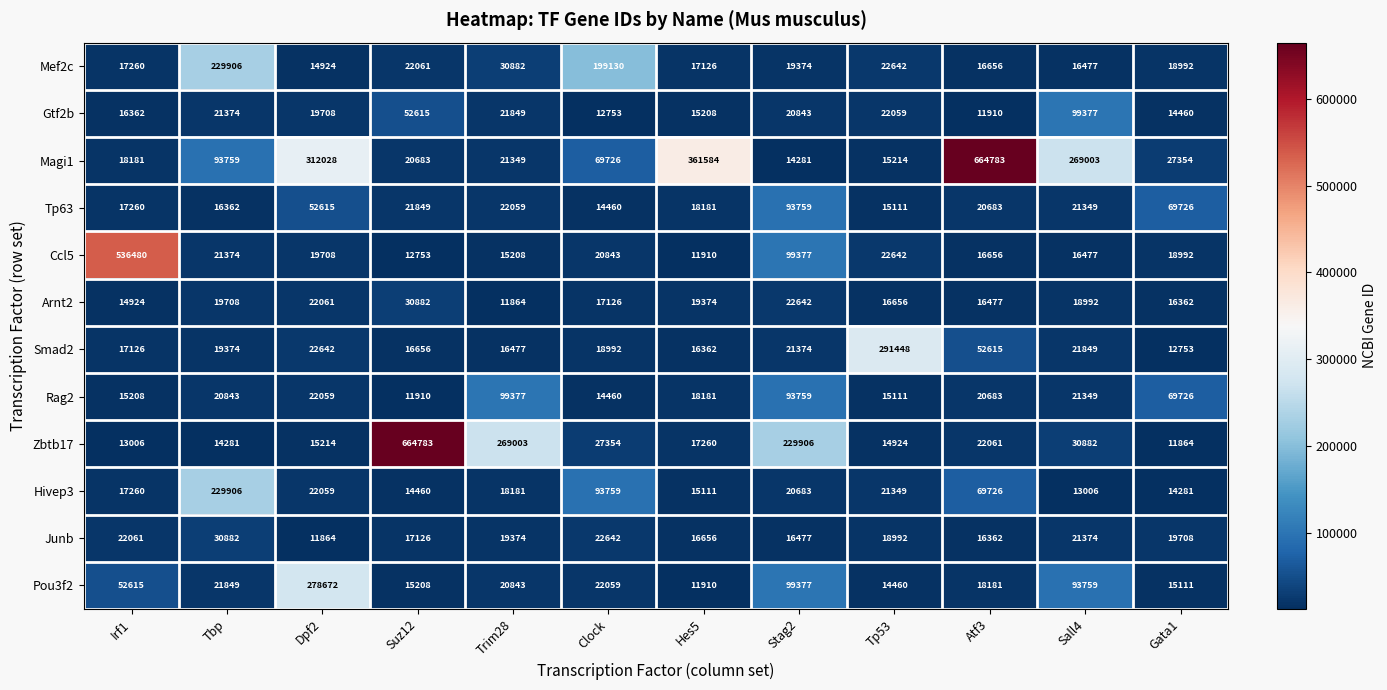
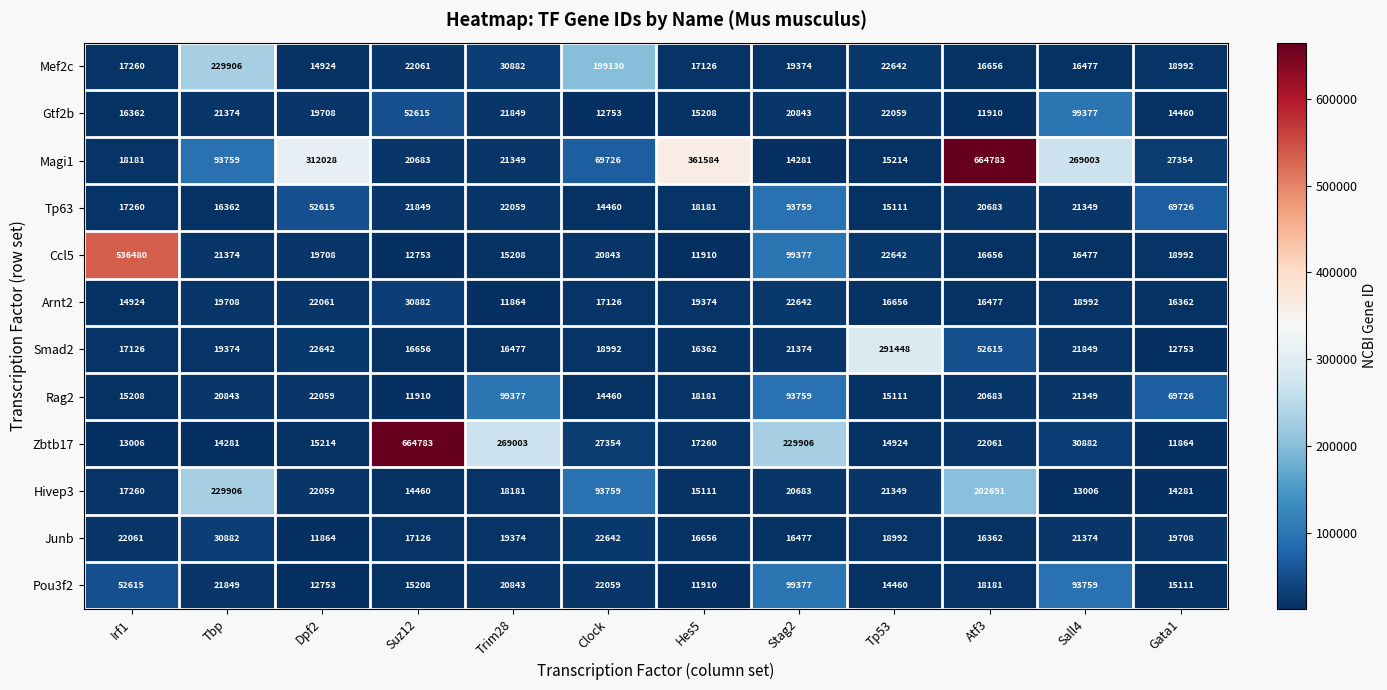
Hivep3, Atf3: 69726 -> 202691
Pou3f2, Dpf2: 278672 -> 12753
